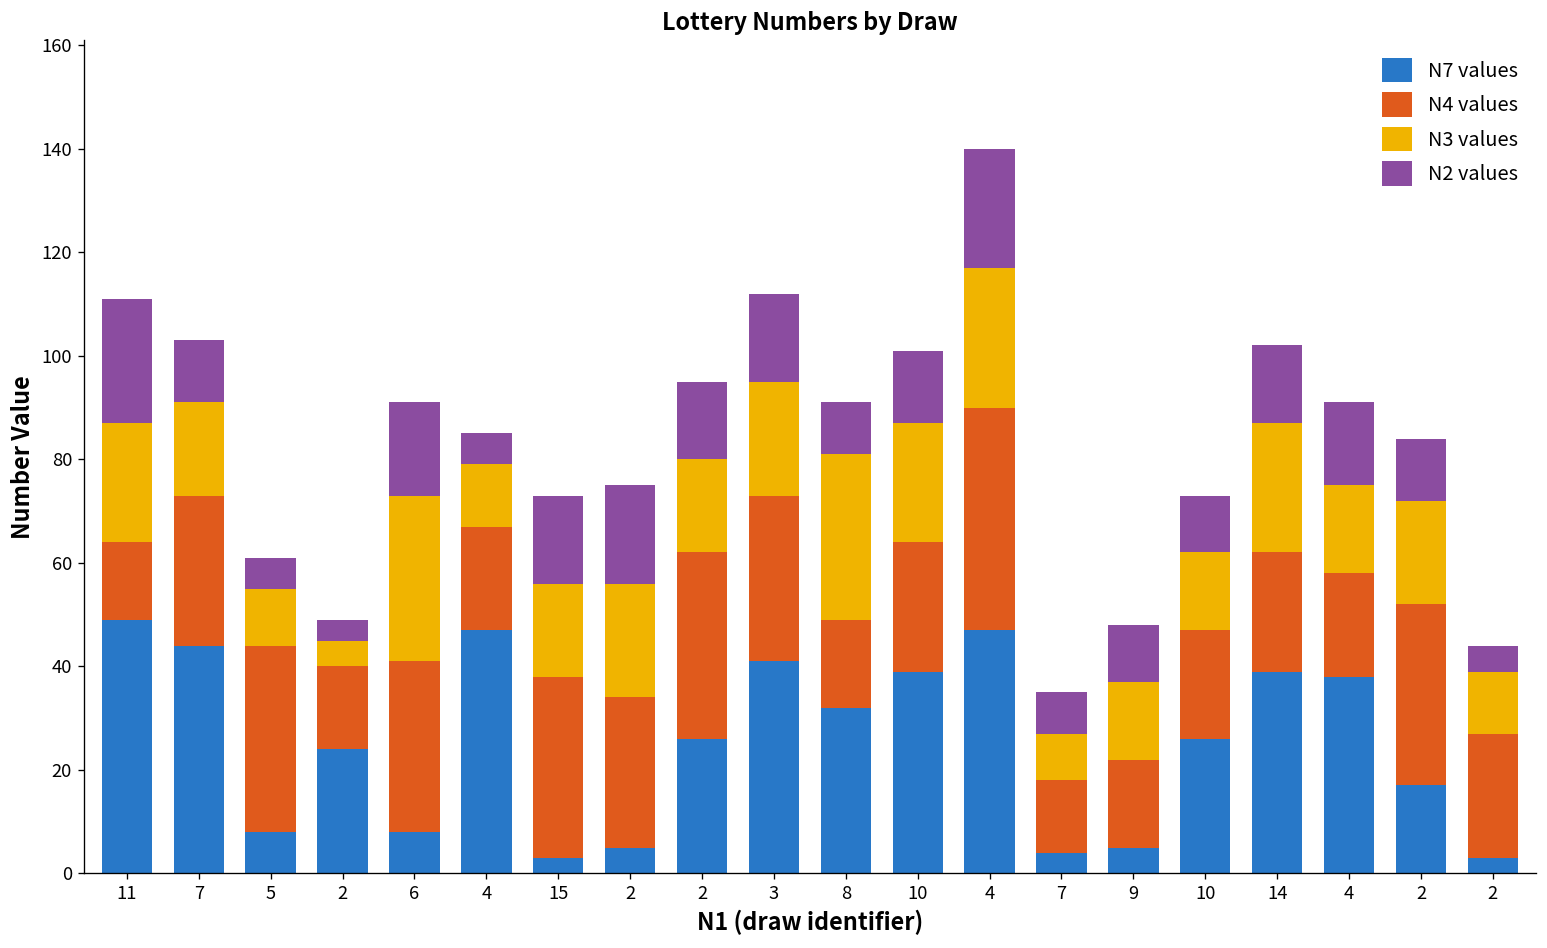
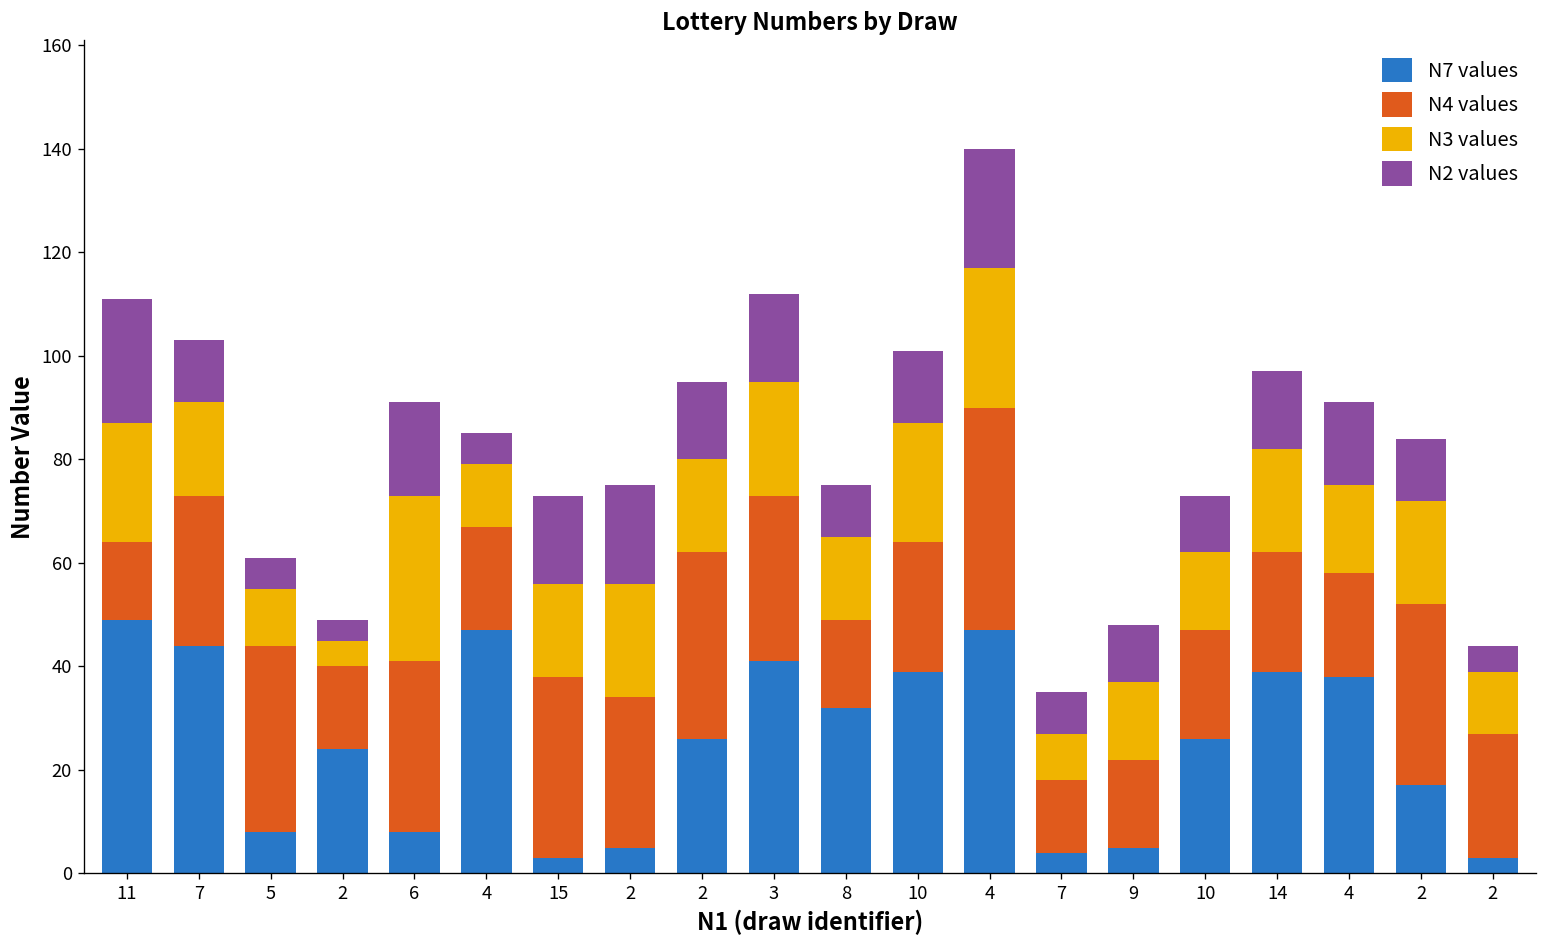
N3 values, 8: 32 -> 16
N3 values, 14: 25 -> 20
